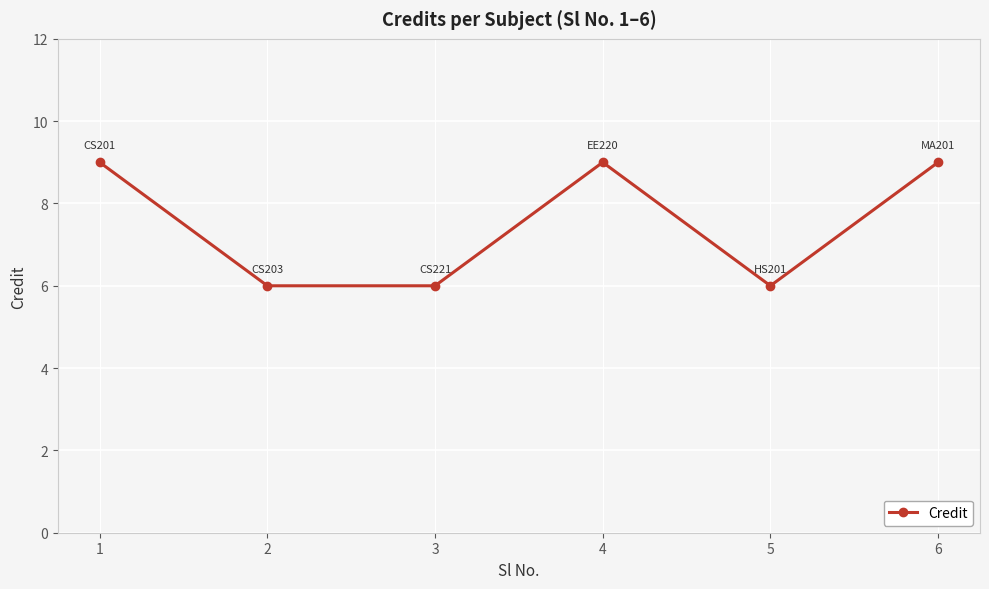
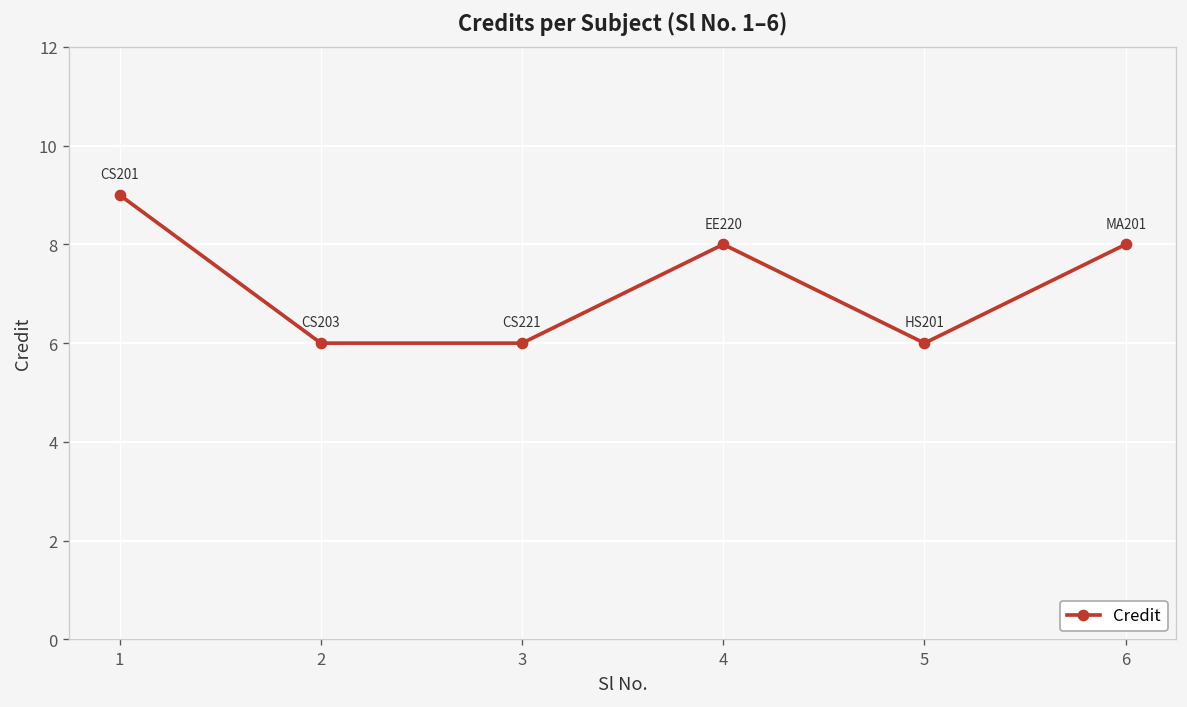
4: 9 -> 8
6: 9 -> 8
